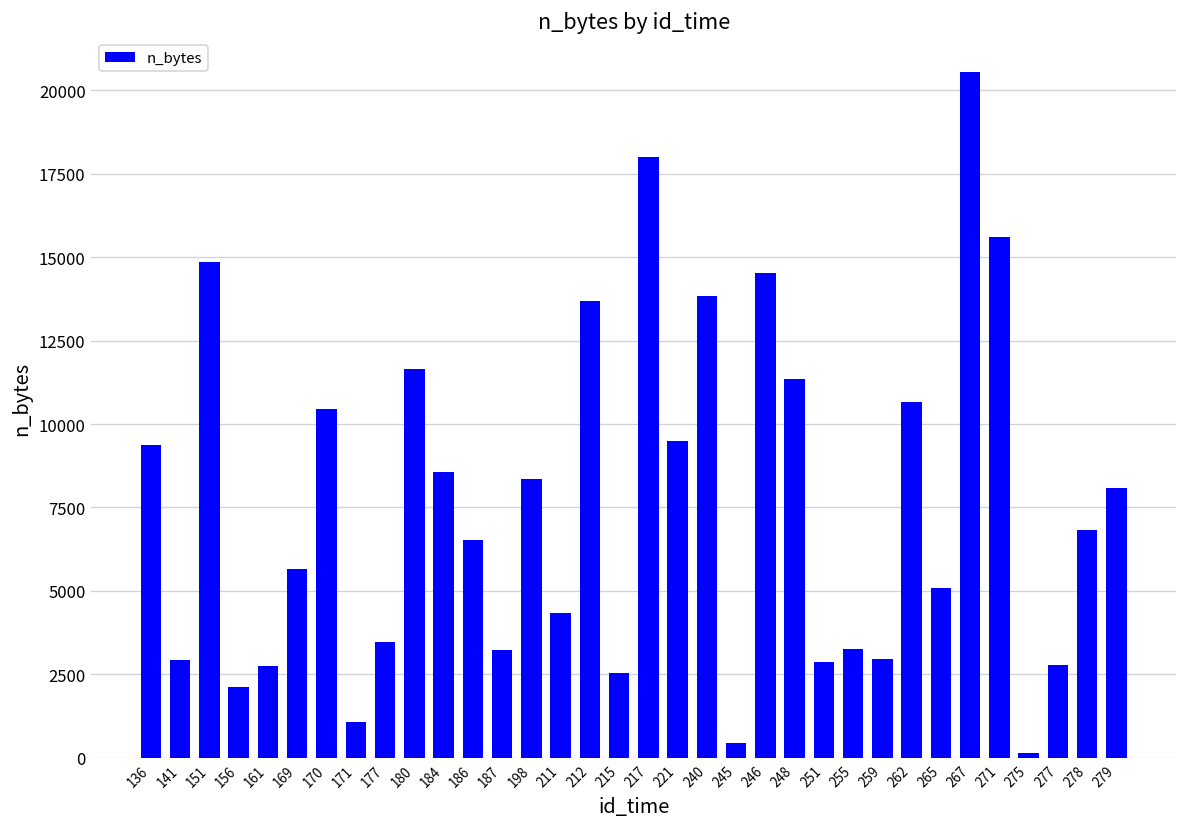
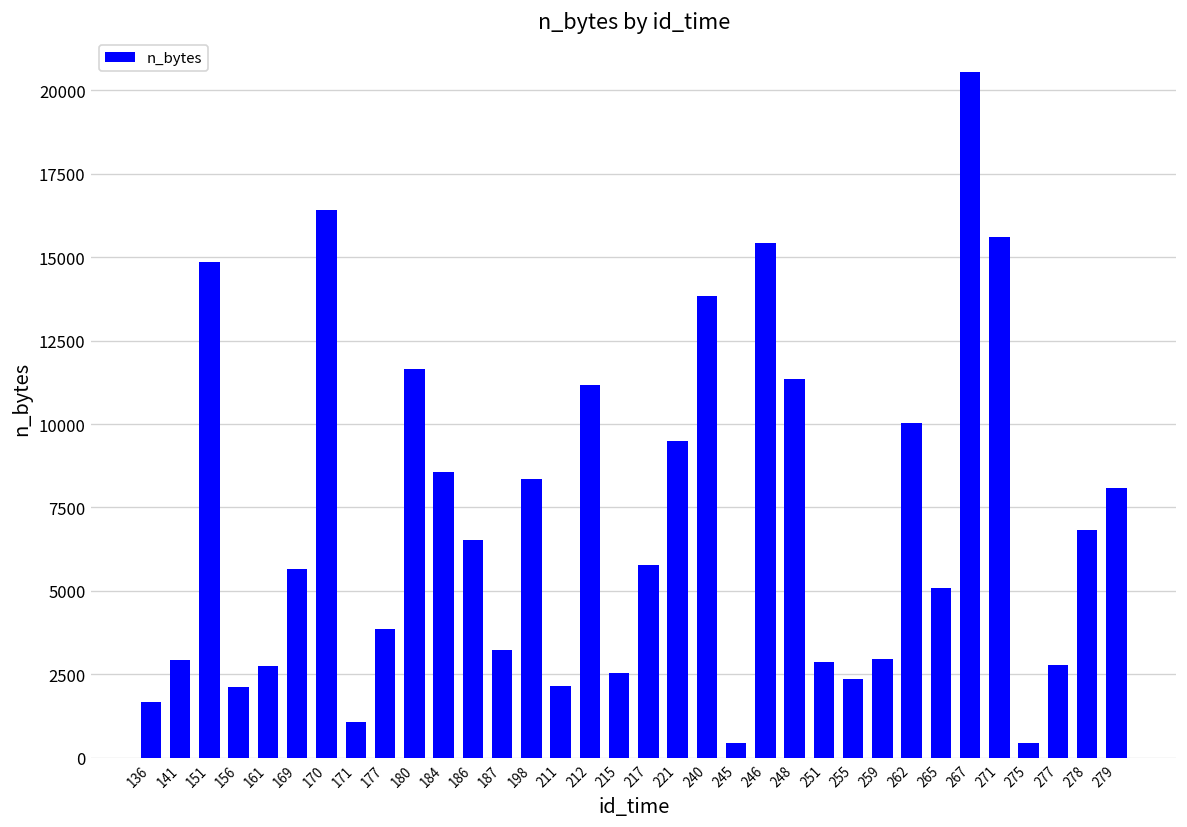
136: 9400 -> 1700
170: 10500 -> 16400
177: 3500 -> 3900
211: 4300 -> 2200
212: 13700 -> 11200
217: 18000 -> 5800
246: 14500 -> 15400
255: 3200 -> 2400
262: 10700 -> 10000
275: 100 -> 400
